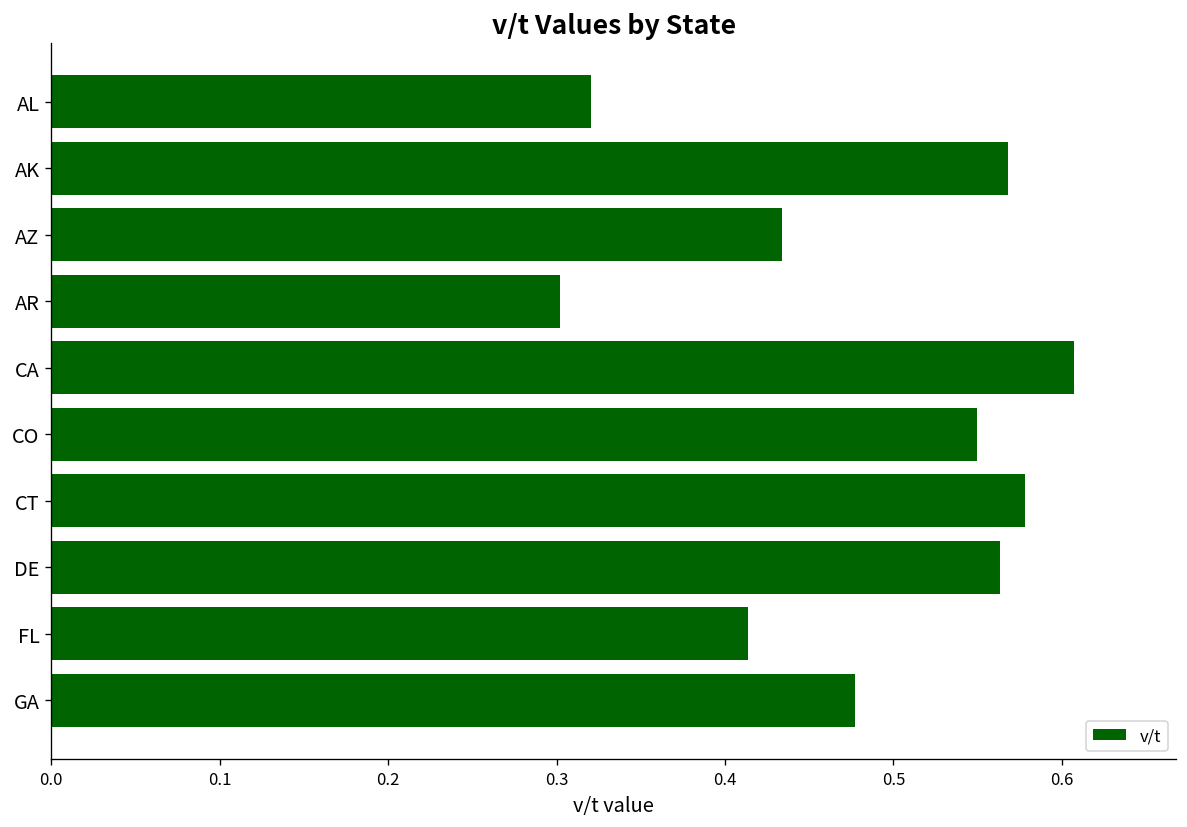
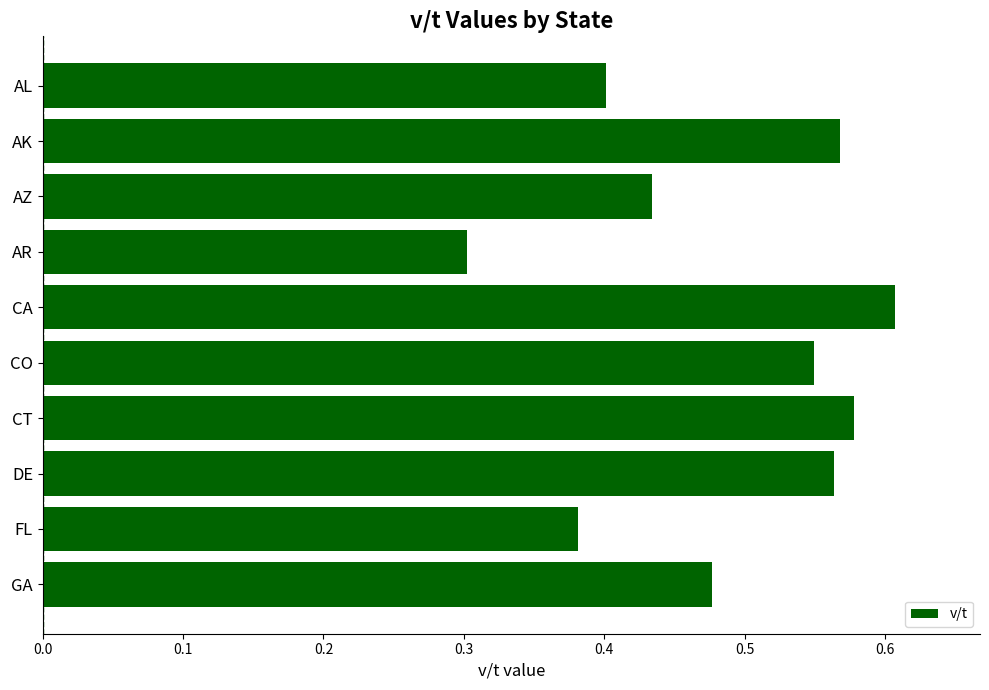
AL: 0.321 -> 0.401
FL: 0.414 -> 0.381
